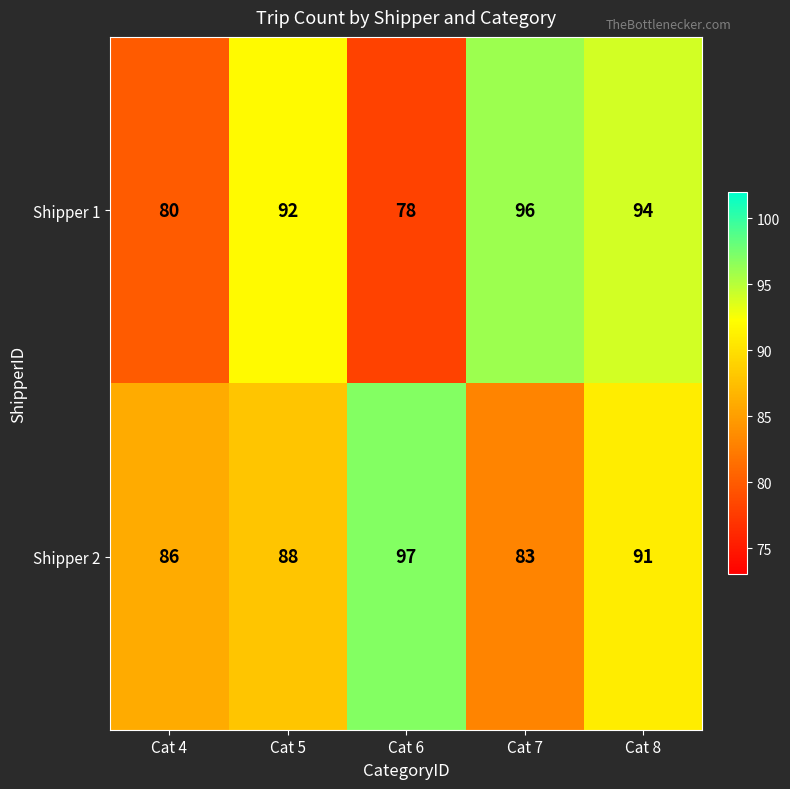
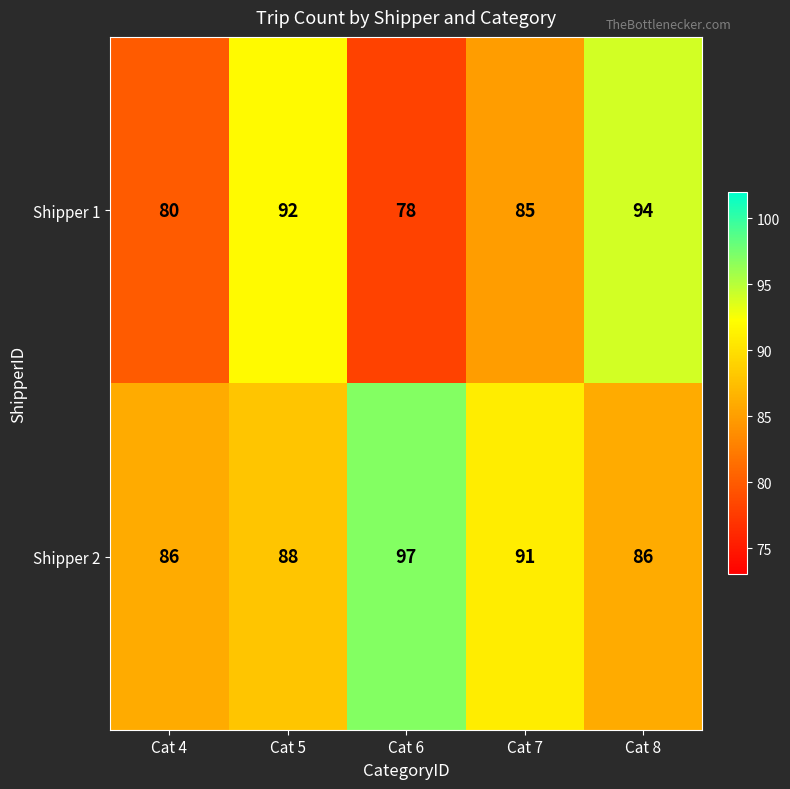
Shipper 1, Cat 7: 96 -> 85
Shipper 2, Cat 7: 83 -> 91
Shipper 2, Cat 8: 91 -> 86
